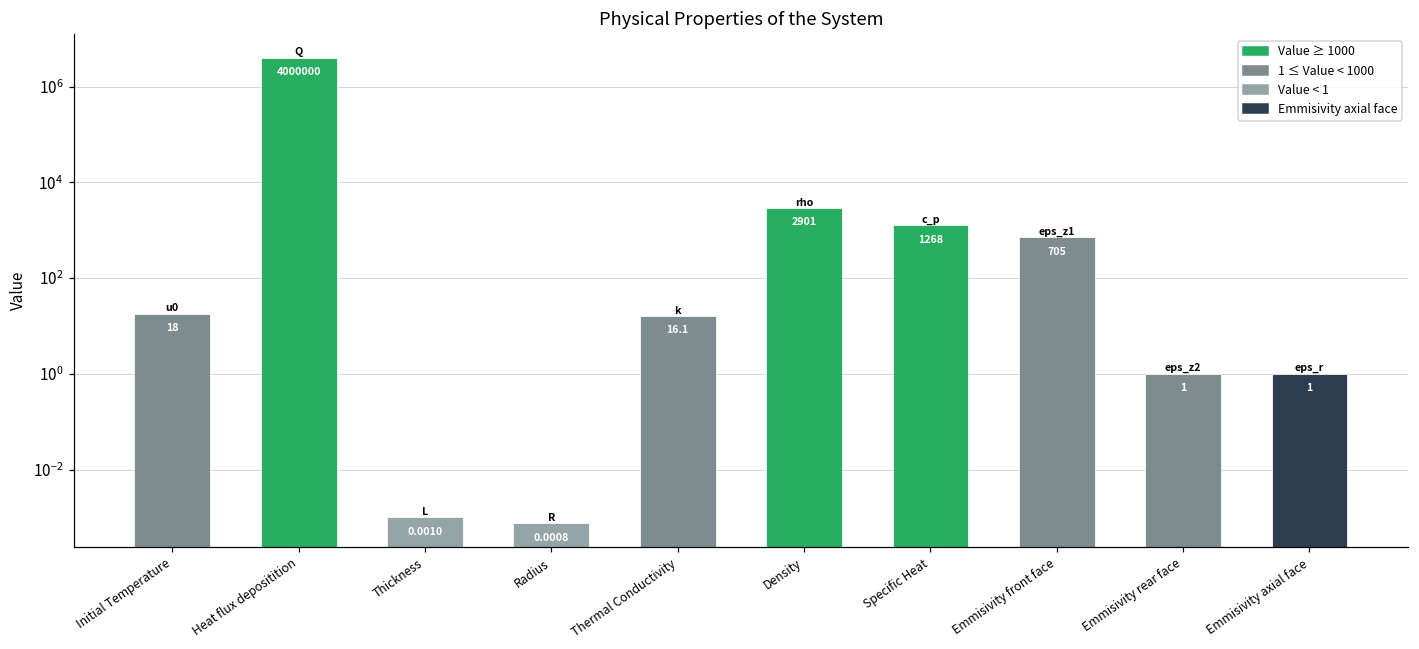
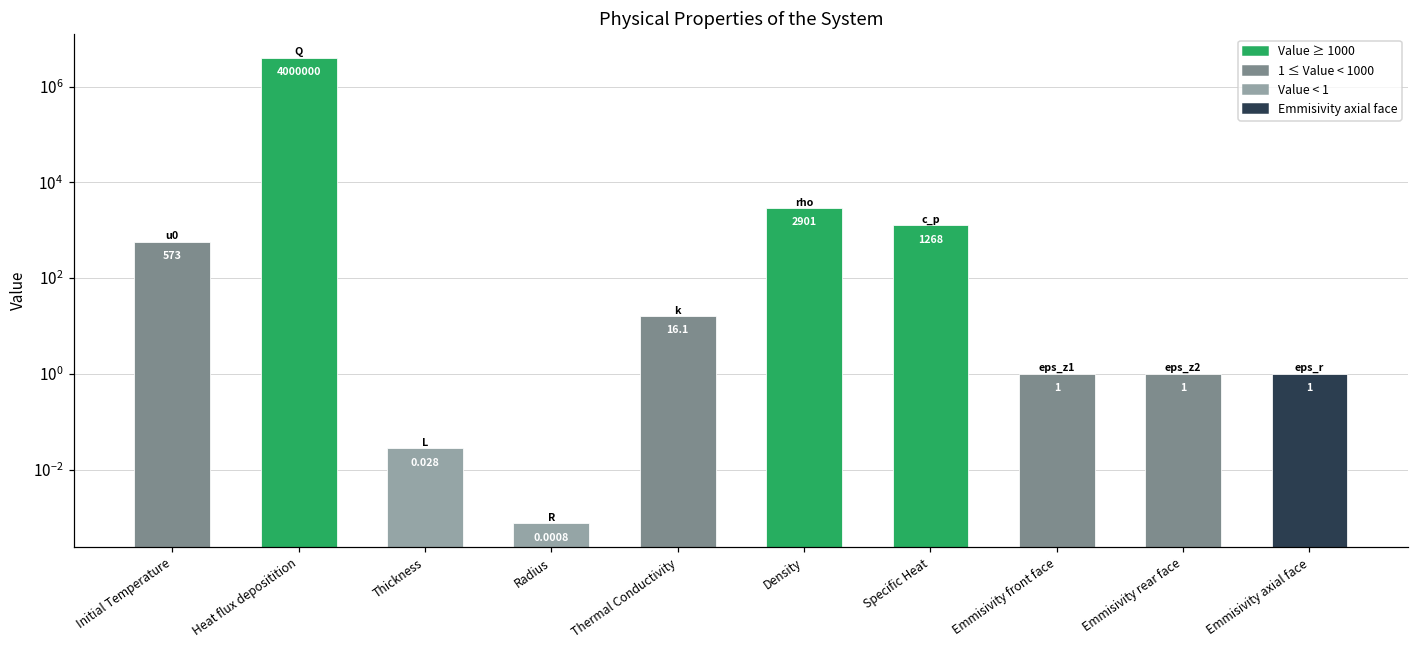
Initial Temperature: 18 -> 573
Thickness: 0.0010 -> 0.028
Emmisivity front face: 705 -> 1
